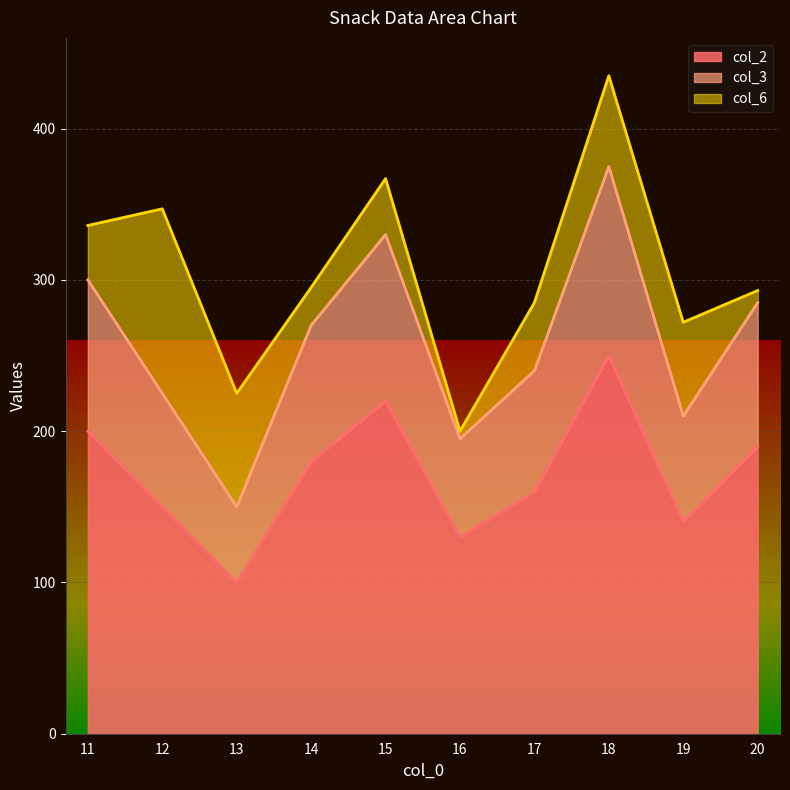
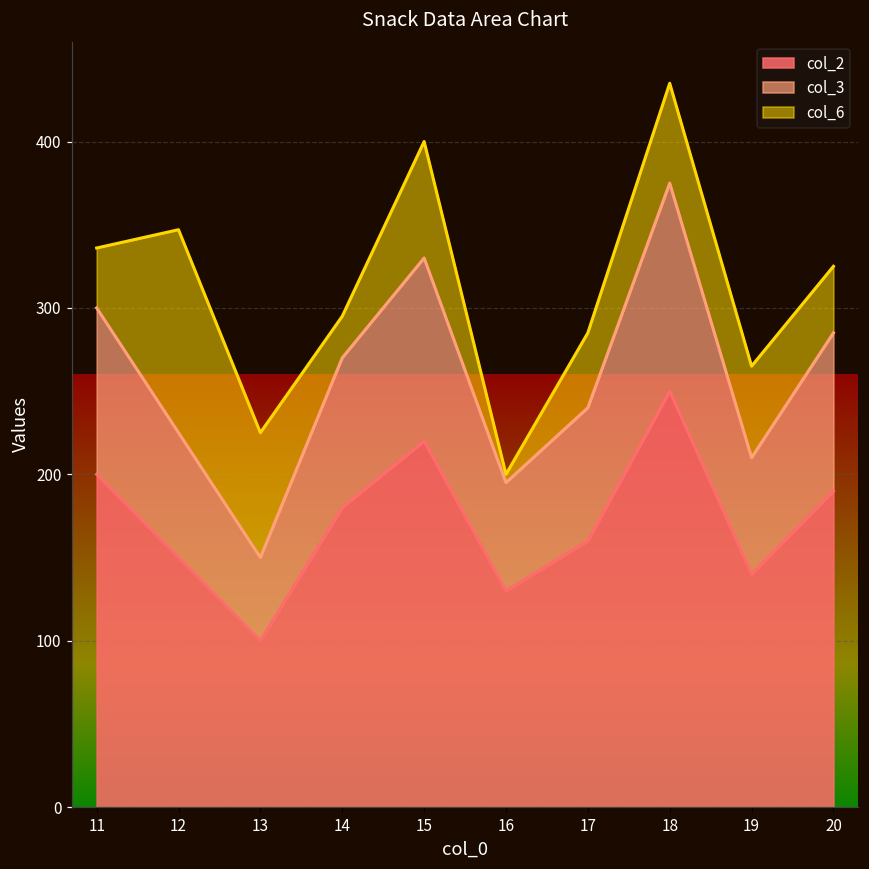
col_6, 15: 37 -> 70
col_6, 19: 62 -> 55
col_6, 20: 8 -> 40
